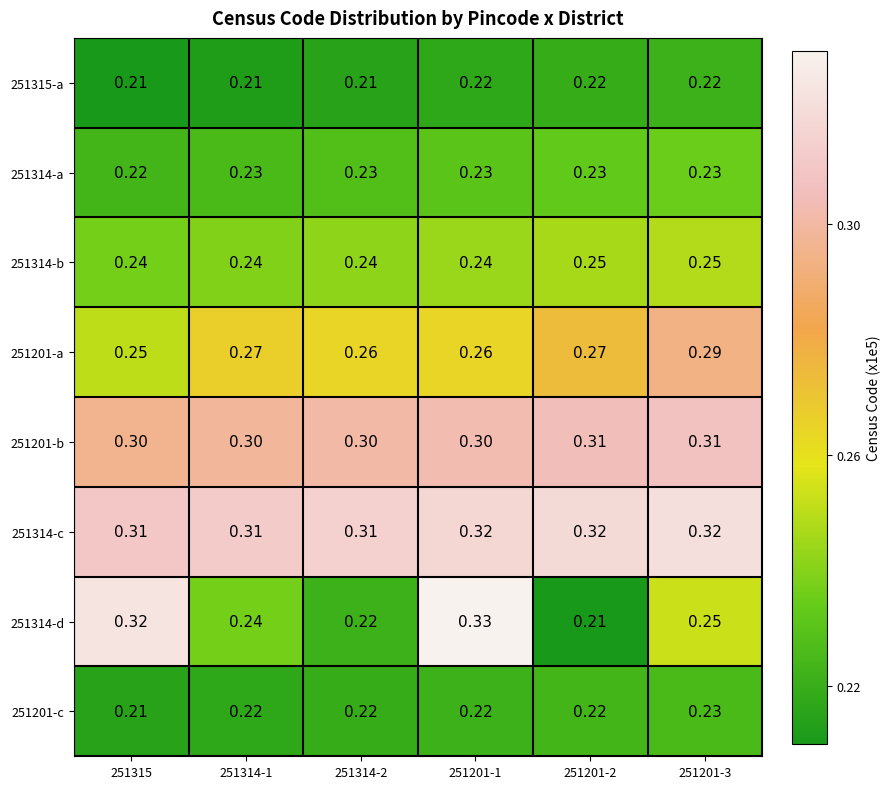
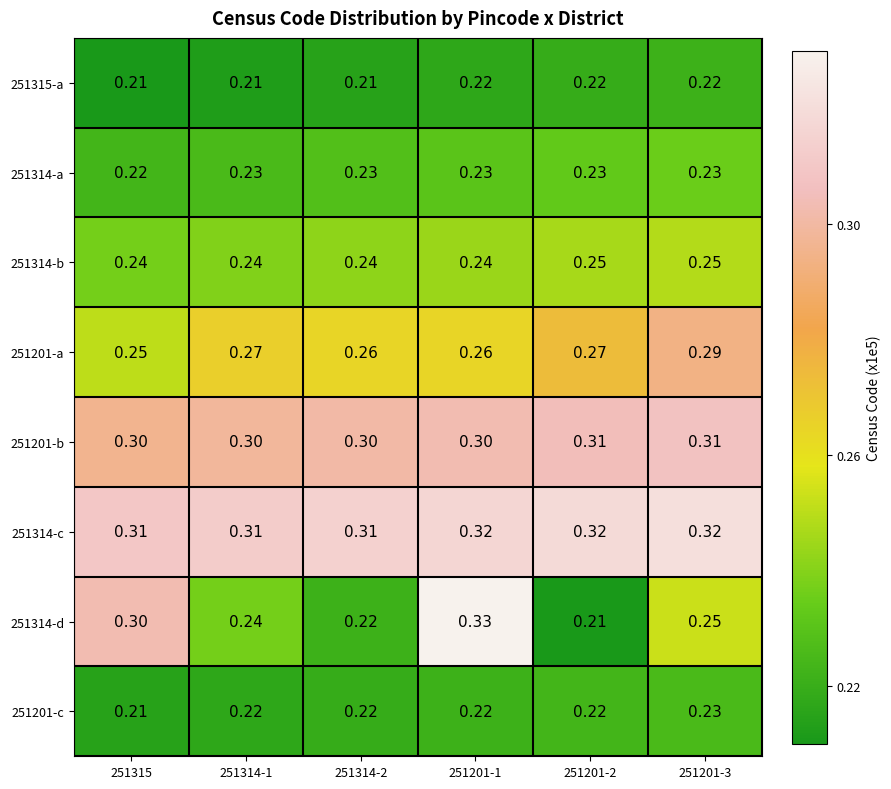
251314-d, 251315: 0.32 -> 0.30
